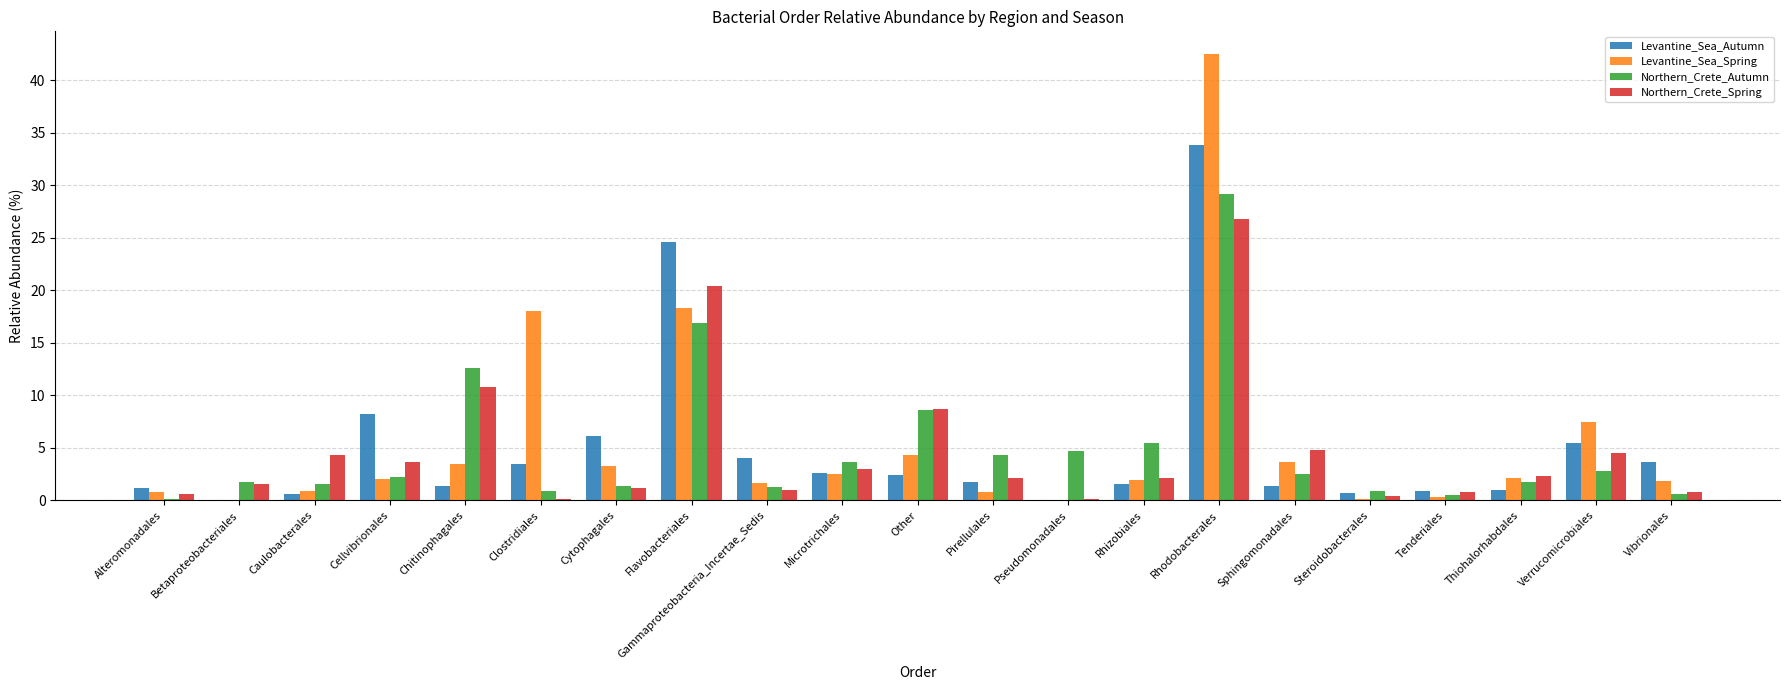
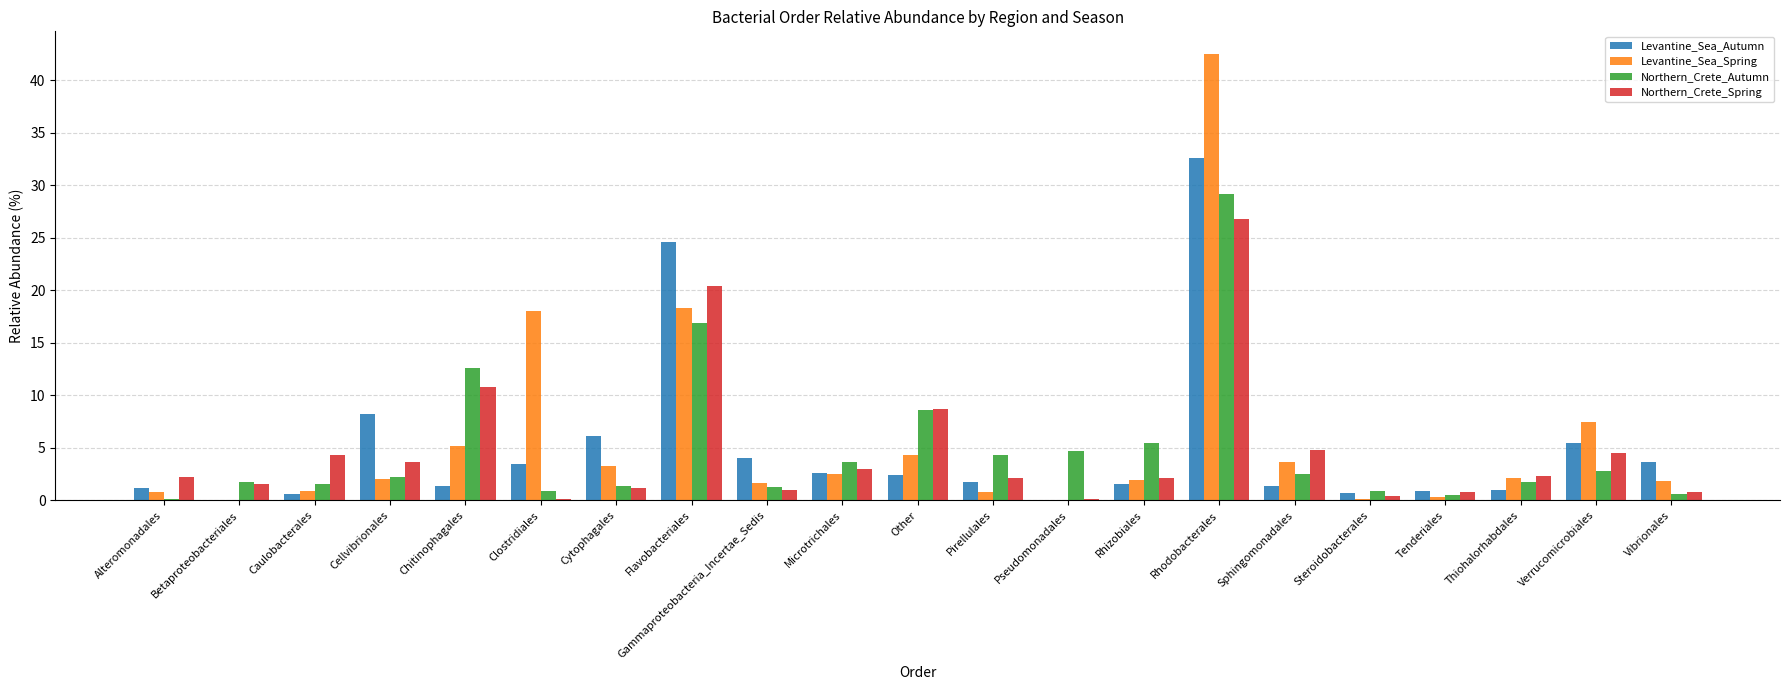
Northern_Crete_Spring, Alteromonadales: 0.6 -> 2.2
Levantine_Sea_Spring, Chitinophagales: 3.5 -> 5.2
Levantine_Sea_Autumn, Rhodobacterales: 33.8 -> 32.6
